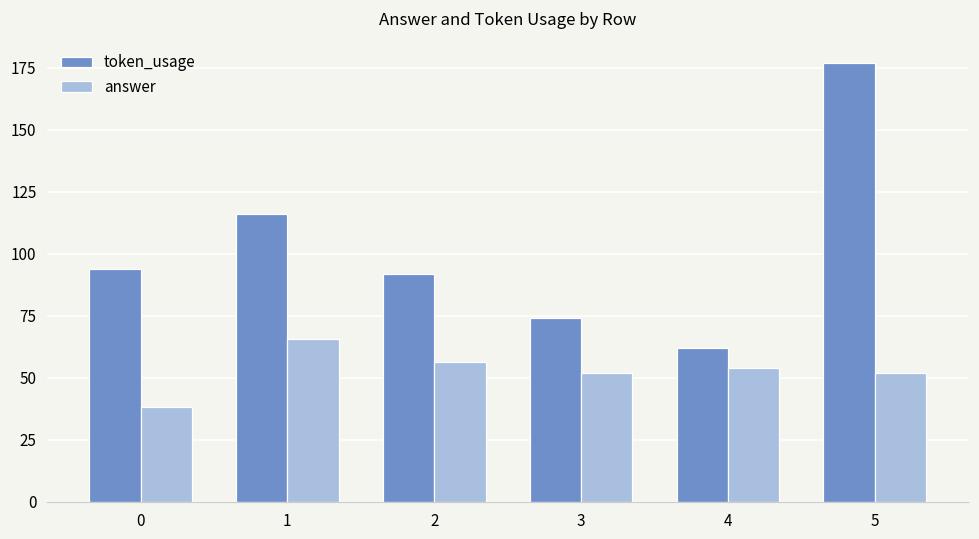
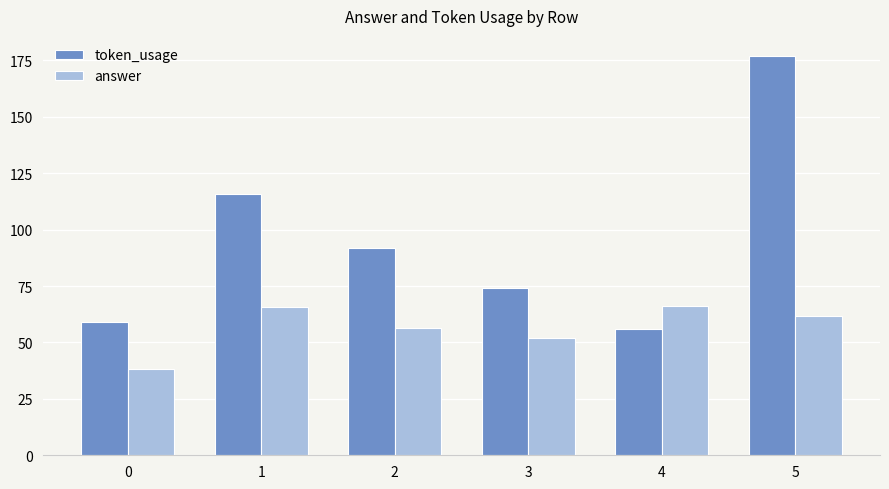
token_usage, 0: 94 -> 59
token_usage, 4: 62 -> 56
answer, 4: 54 -> 66
answer, 5: 52 -> 62
